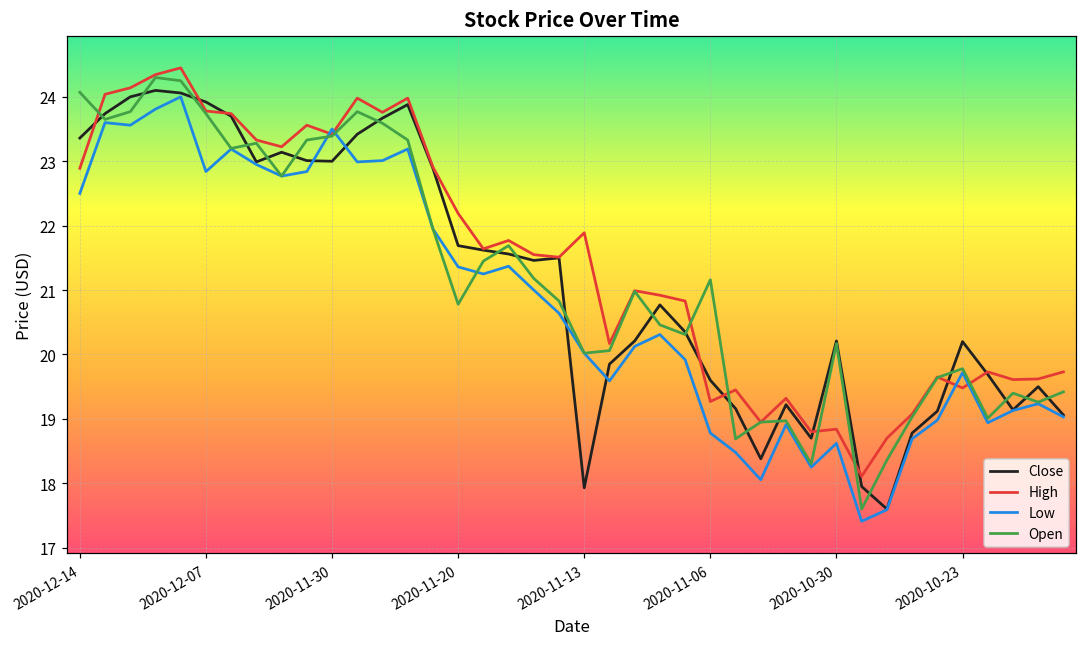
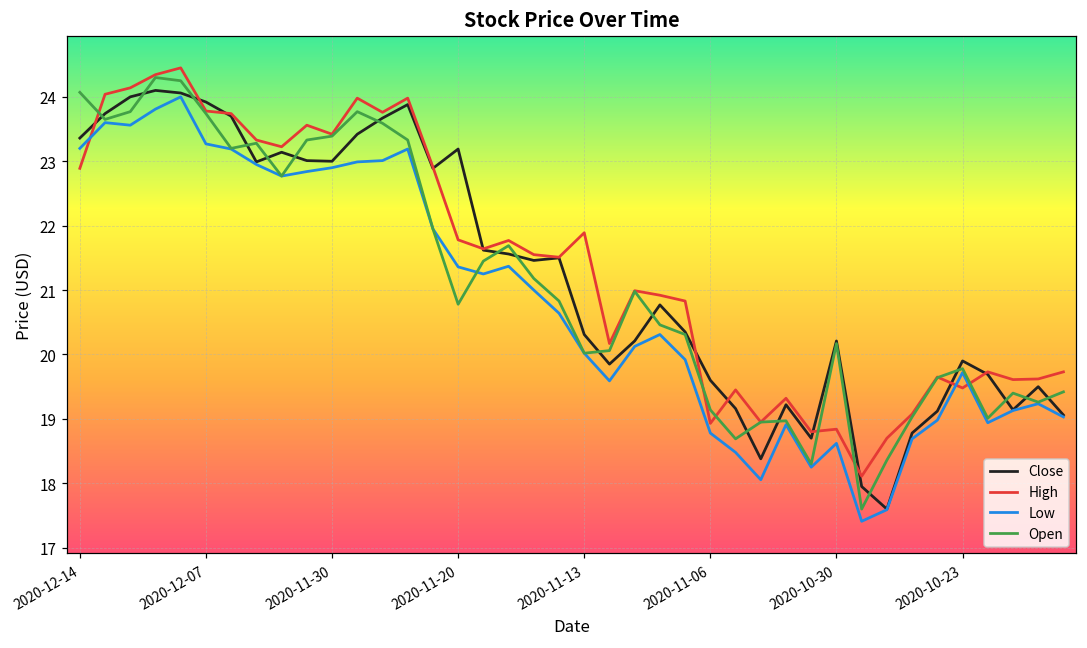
Low, 2020-12-14: 22.5 -> 23.2
Low, 2020-12-07: 22.8 -> 23.3
Low, 2020-11-30: 23.5 -> 22.9
Close, 2020-11-20: 21.7 -> 23.2
High, 2020-11-20: 22.2 -> 21.8
Close, 2020-11-13: 17.9 -> 20.3
High, 2020-11-06: 19.3 -> 18.9
Open, 2020-11-06: 21.2 -> 19.1
Close, 2020-10-23: 20.2 -> 19.9
